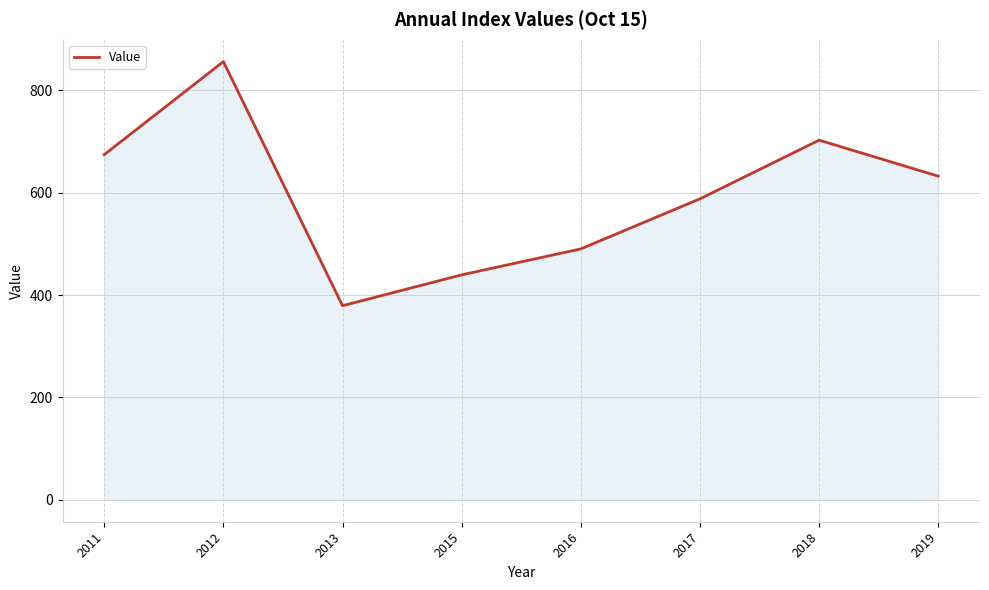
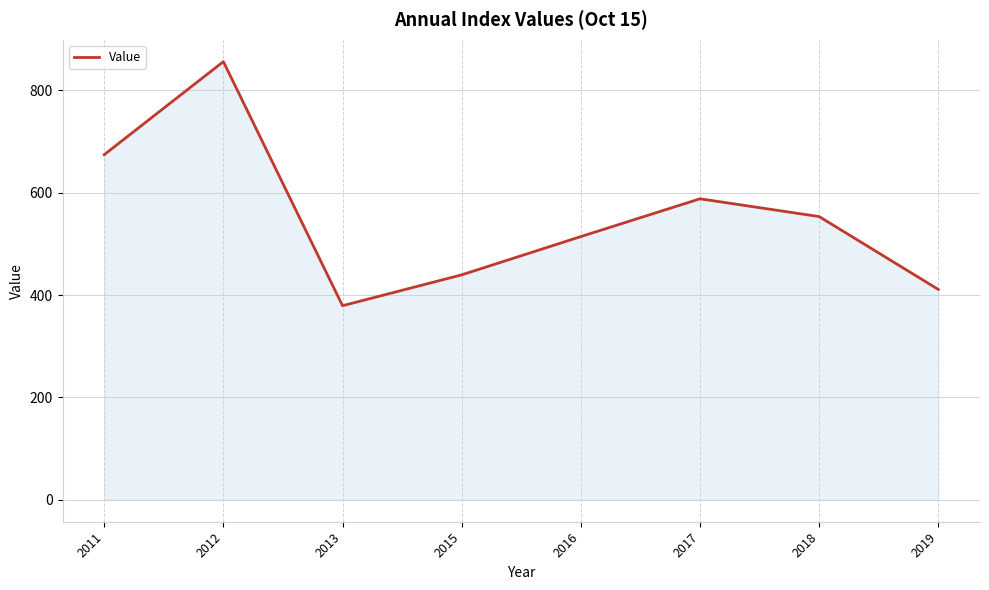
2016: 490 -> 510
2018: 700 -> 550
2019: 630 -> 410
